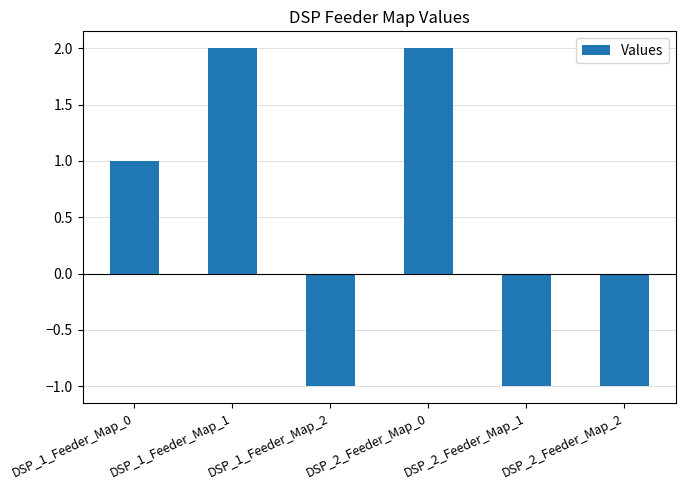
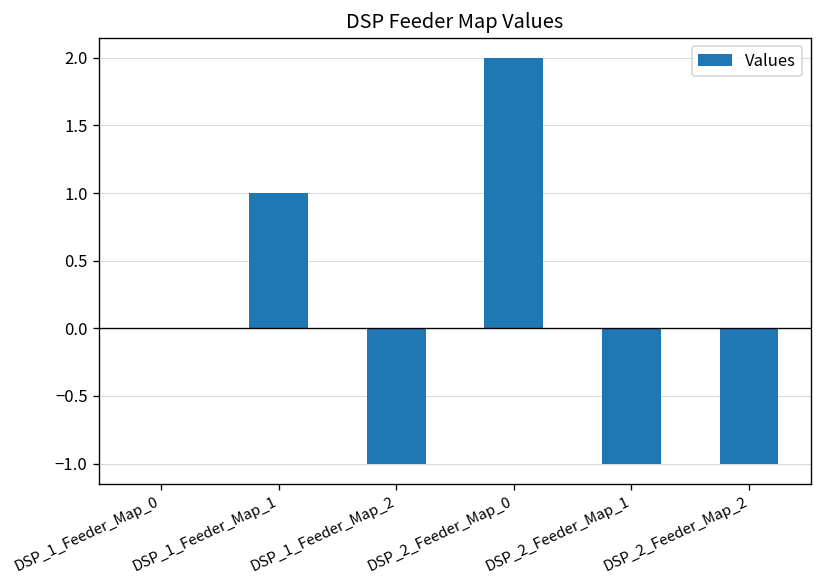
DSP_1_Feeder_Map_0: 1 -> 0
DSP_1_Feeder_Map_1: 2 -> 1
